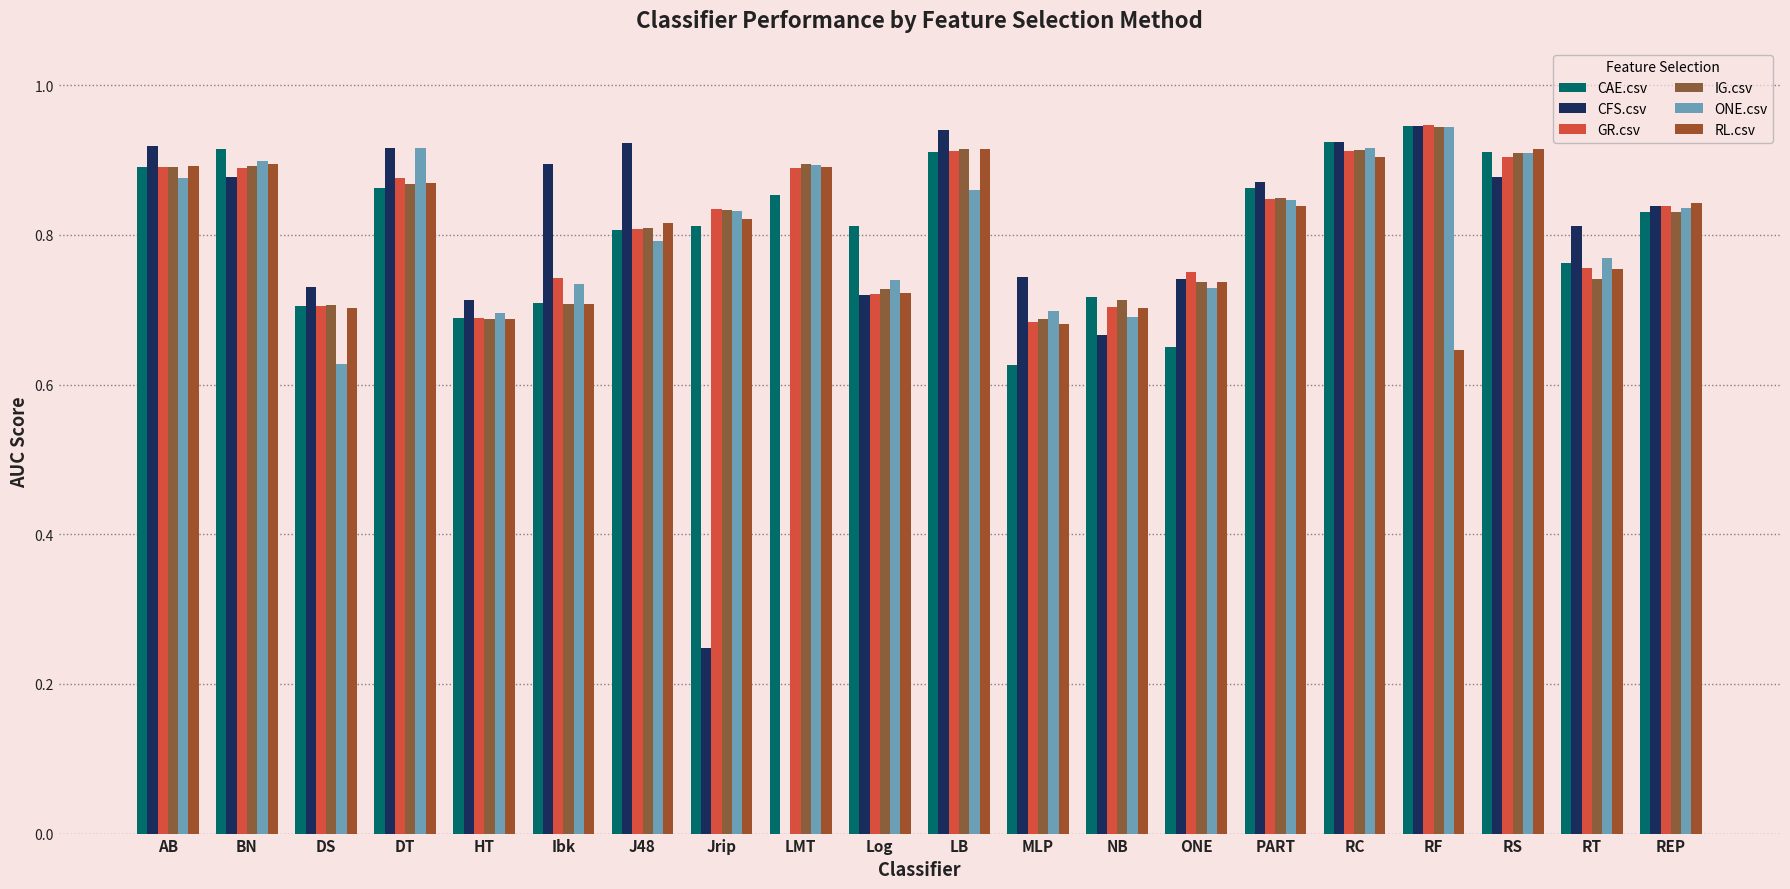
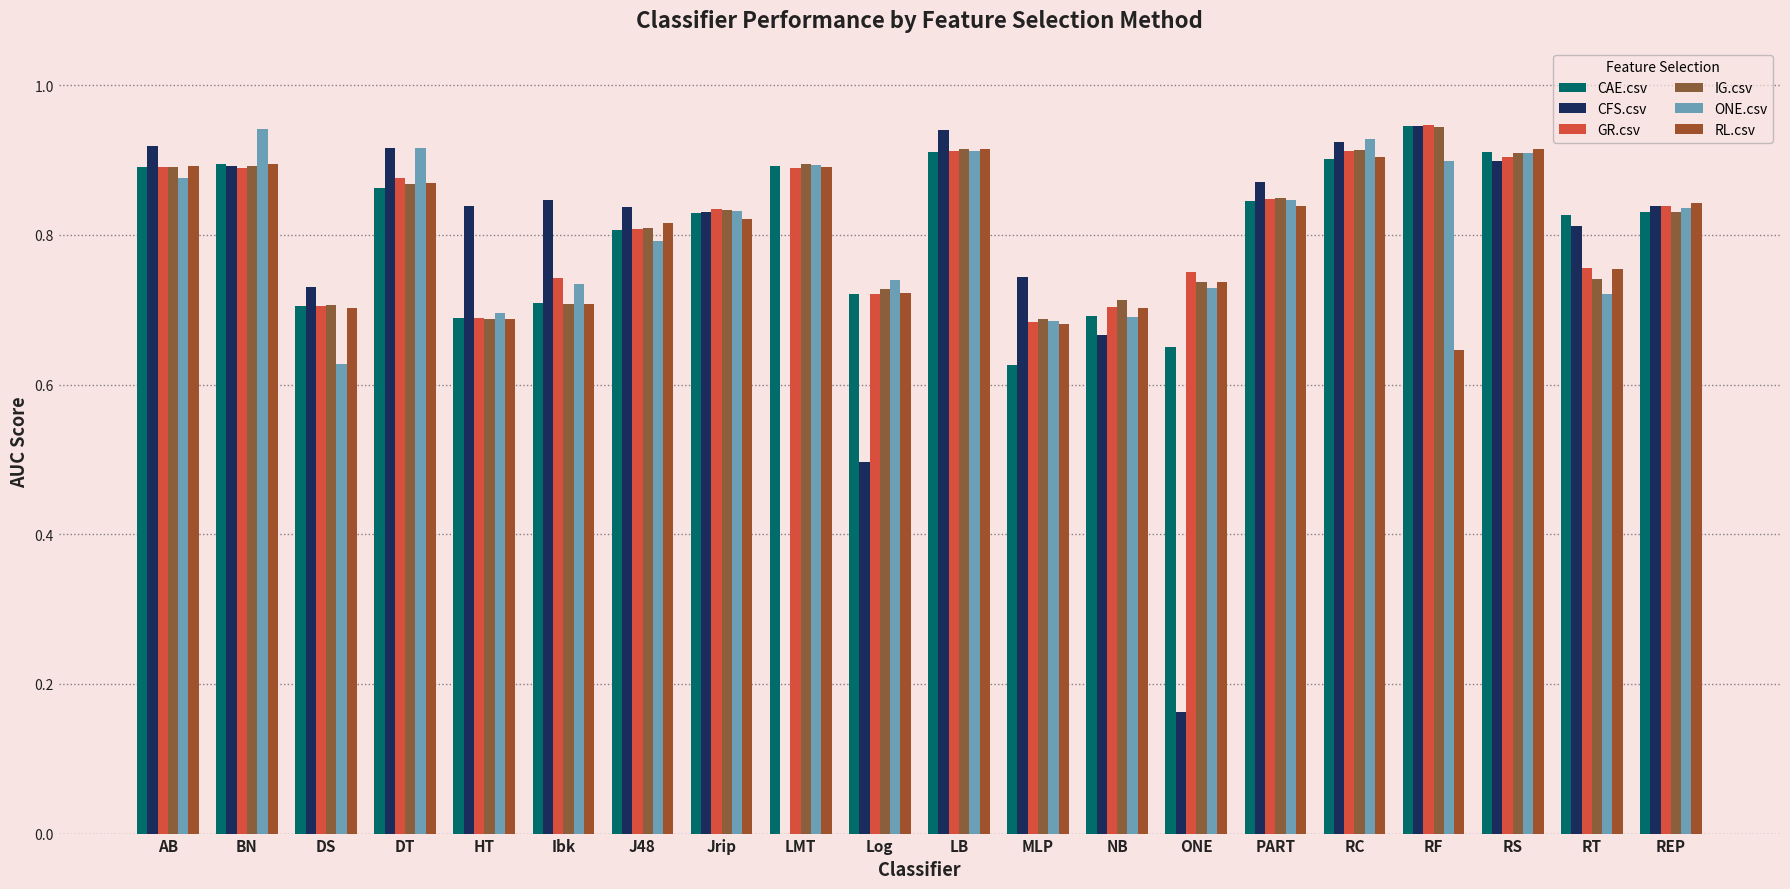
CAE.csv, BN: 0.91 -> 0.89
CFS.csv, BN: 0.88 -> 0.89
ONE.csv, BN: 0.90 -> 0.94
CFS.csv, HT: 0.71 -> 0.84
CFS.csv, Ibk: 0.90 -> 0.85
CFS.csv, J48: 0.92 -> 0.84
CAE.csv, Jrip: 0.81 -> 0.83
CFS.csv, Jrip: 0.25 -> 0.83
CAE.csv, LMT: 0.85 -> 0.89
CAE.csv, Log: 0.81 -> 0.72
CFS.csv, Log: 0.72 -> 0.50
ONE.csv, LB: 0.86 -> 0.91
ONE.csv, MLP: 0.70 -> 0.68
CAE.csv, NB: 0.72 -> 0.69
CFS.csv, ONE: 0.74 -> 0.16
CAE.csv, PART: 0.86 -> 0.85
CAE.csv, RC: 0.92 -> 0.90
ONE.csv, RC: 0.92 -> 0.93
ONE.csv, RF: 0.94 -> 0.90
CFS.csv, RS: 0.88 -> 0.90
CAE.csv, RT: 0.76 -> 0.83
ONE.csv, RT: 0.77 -> 0.72
